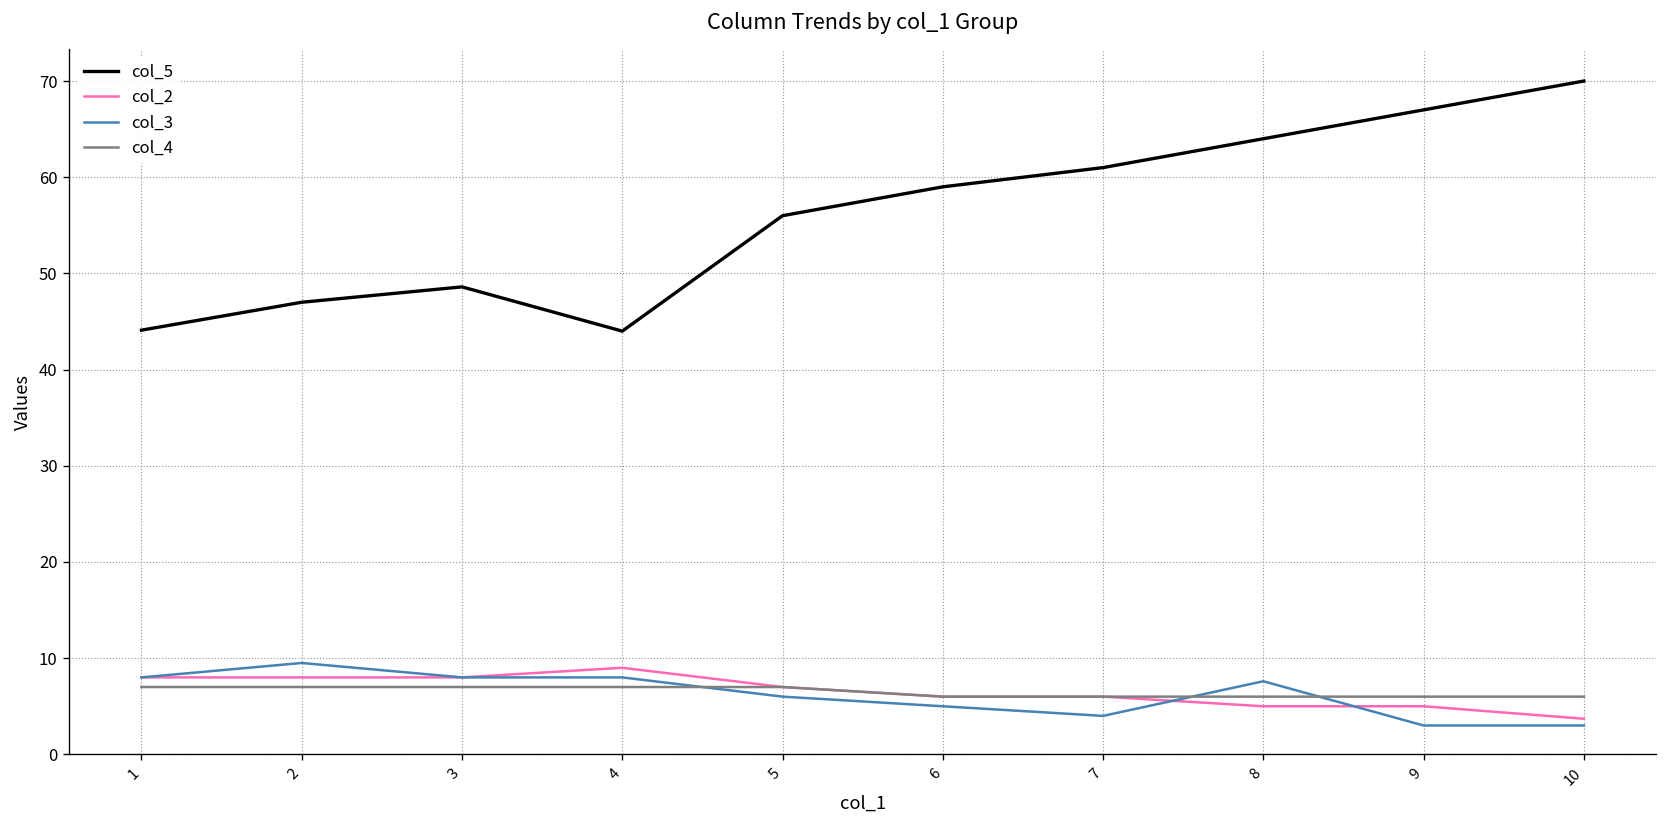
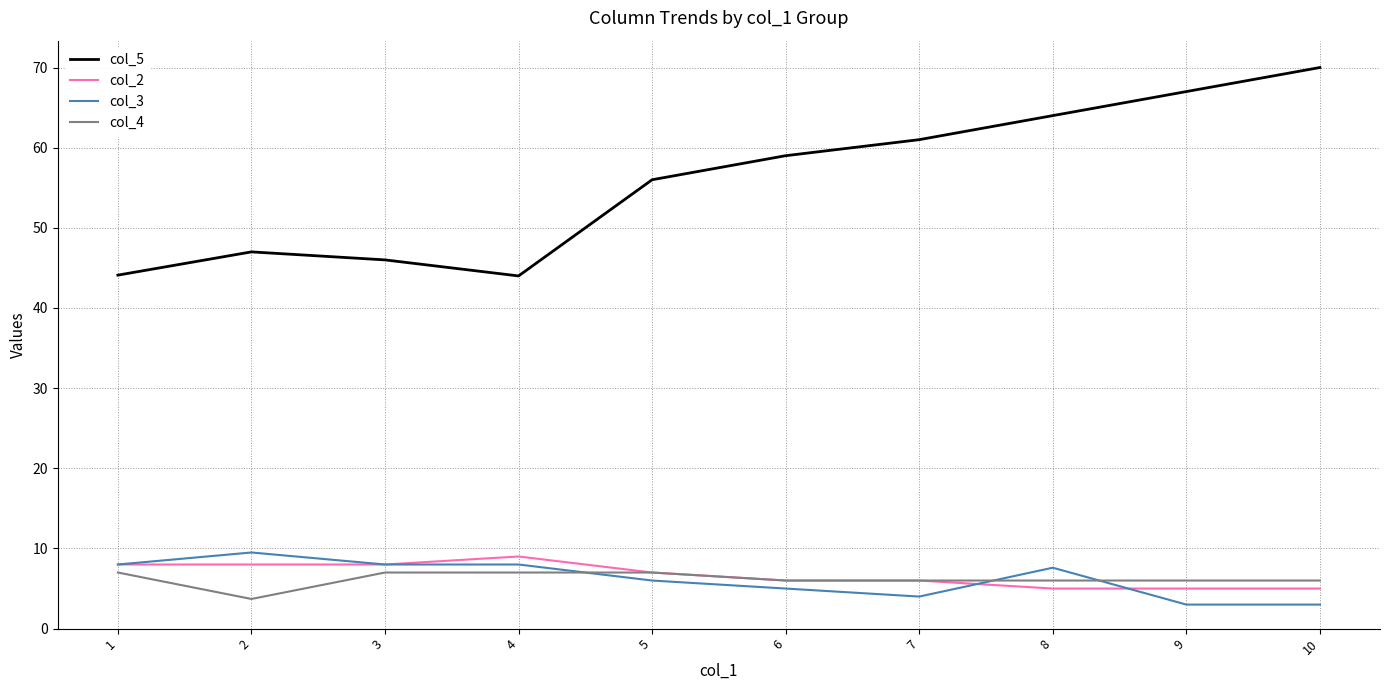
col_4, 2: 7 -> 4
col_5, 3: 49 -> 46
col_2, 10: 4 -> 5
